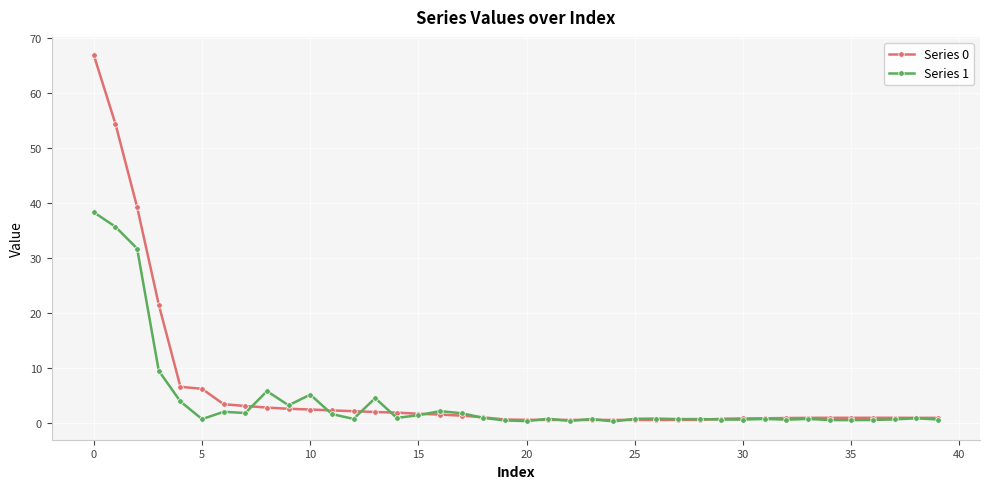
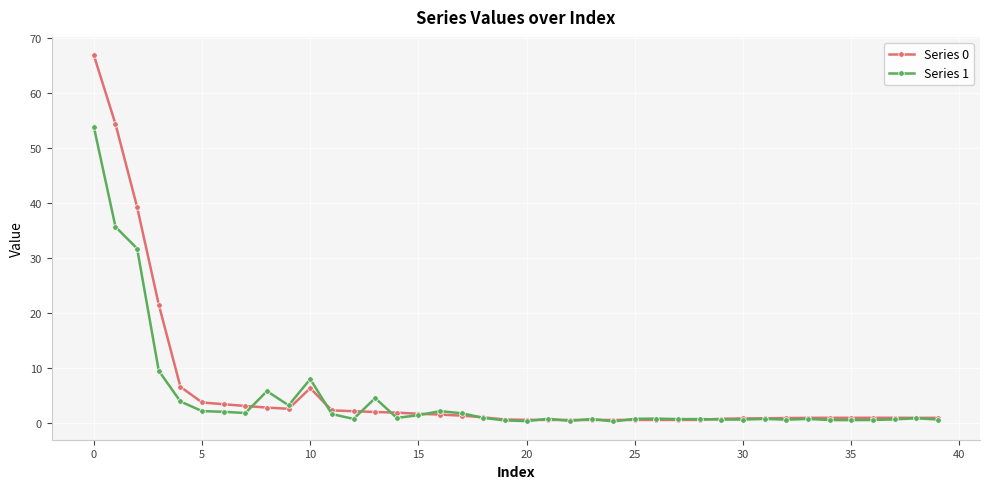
Series 1, 0: 38 -> 54
Series 0, 5: 6 -> 4
Series 1, 5: 1 -> 2
Series 0, 10: 2 -> 6
Series 1, 10: 5 -> 8
